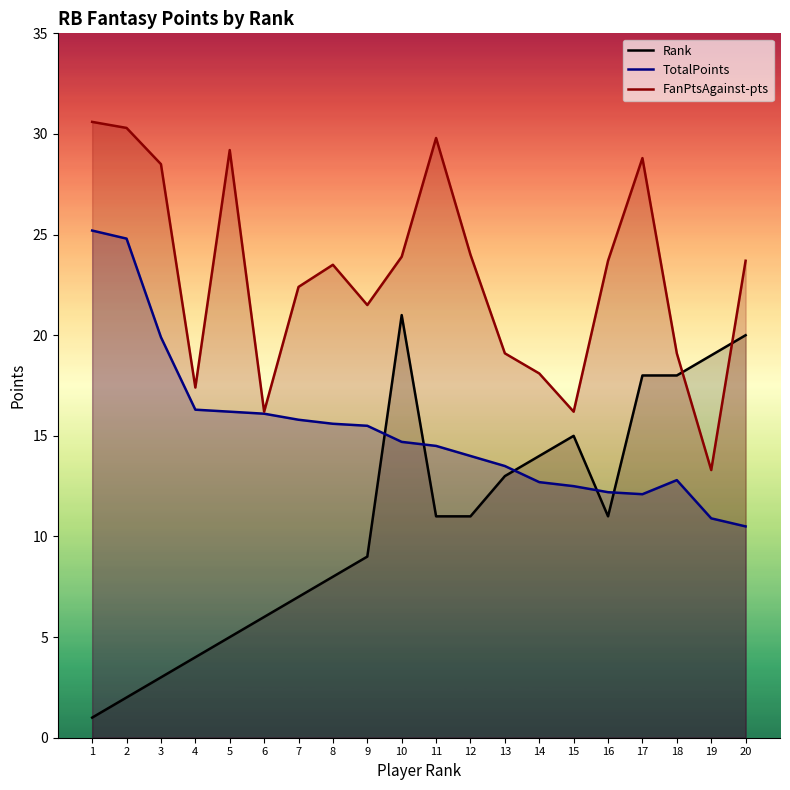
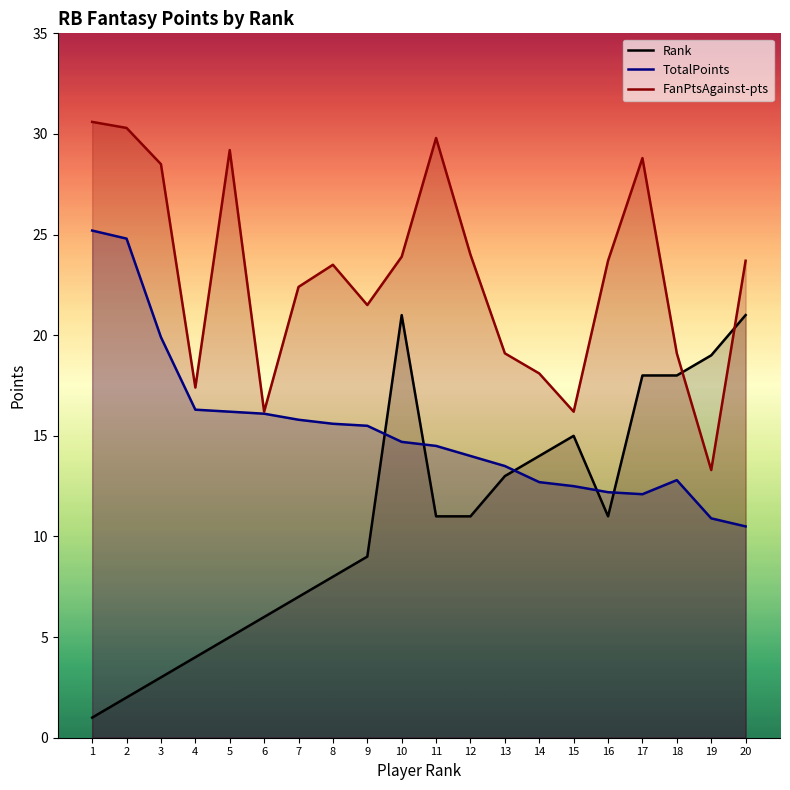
Rank, 20: 20 -> 21
